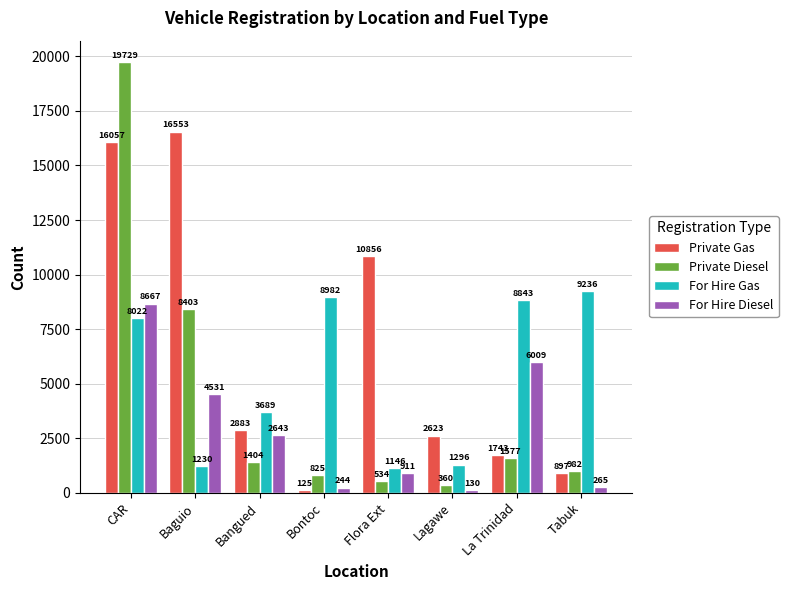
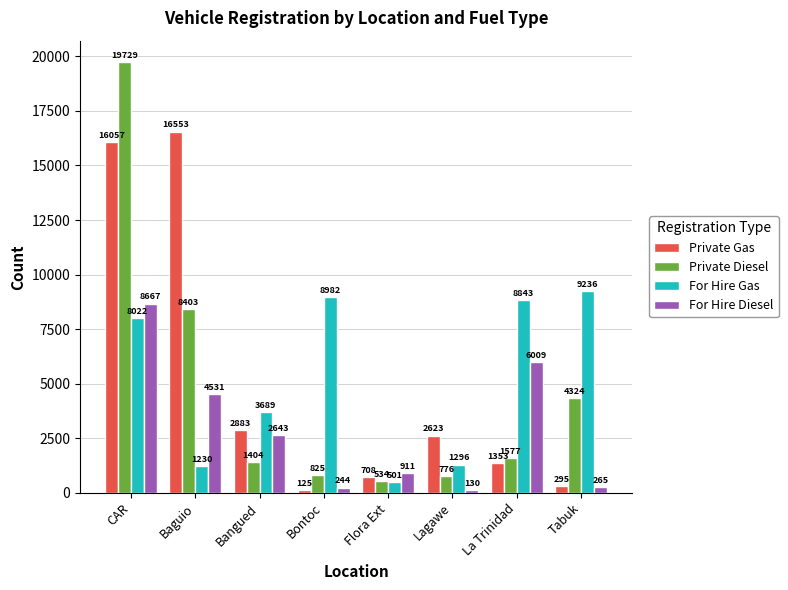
Private Gas, Flora Ext: 10856 -> 708
For Hire Gas, Flora Ext: 1146 -> 501
Private Diesel, Lagawe: 360 -> 776
Private Gas, La Trinidad: 1743 -> 1353
Private Gas, Tabuk: 897 -> 295
Private Diesel, Tabuk: 982 -> 4324
